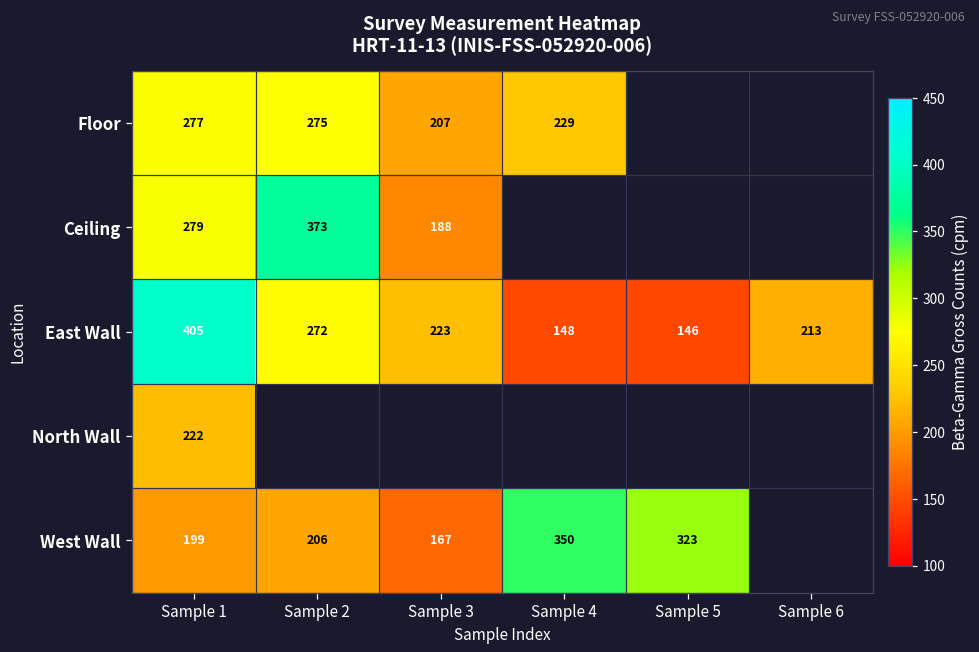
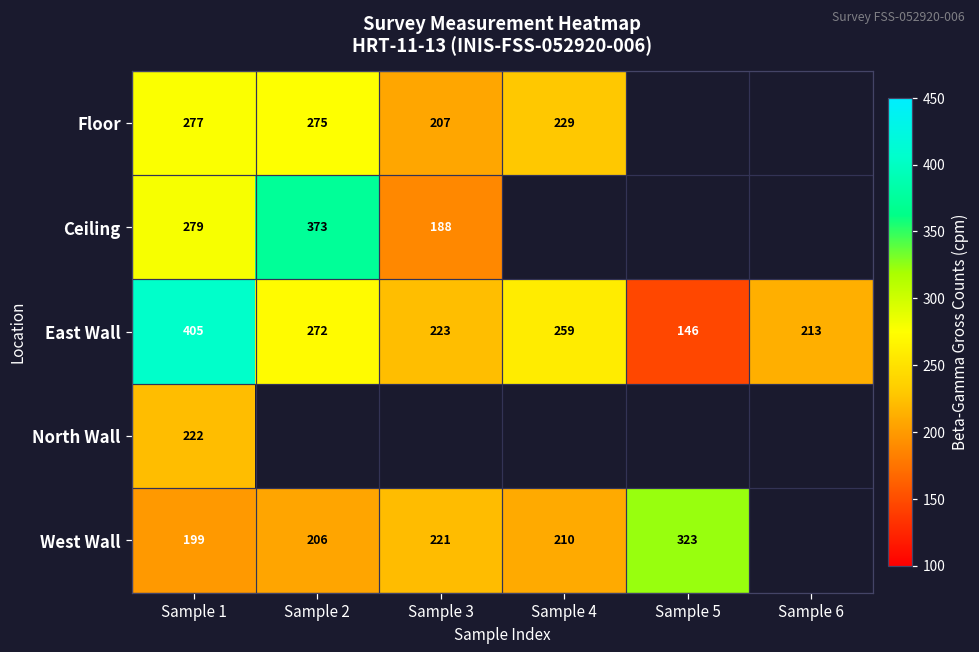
East Wall, Sample 4: 148 -> 259
West Wall, Sample 3: 167 -> 221
West Wall, Sample 4: 350 -> 210
